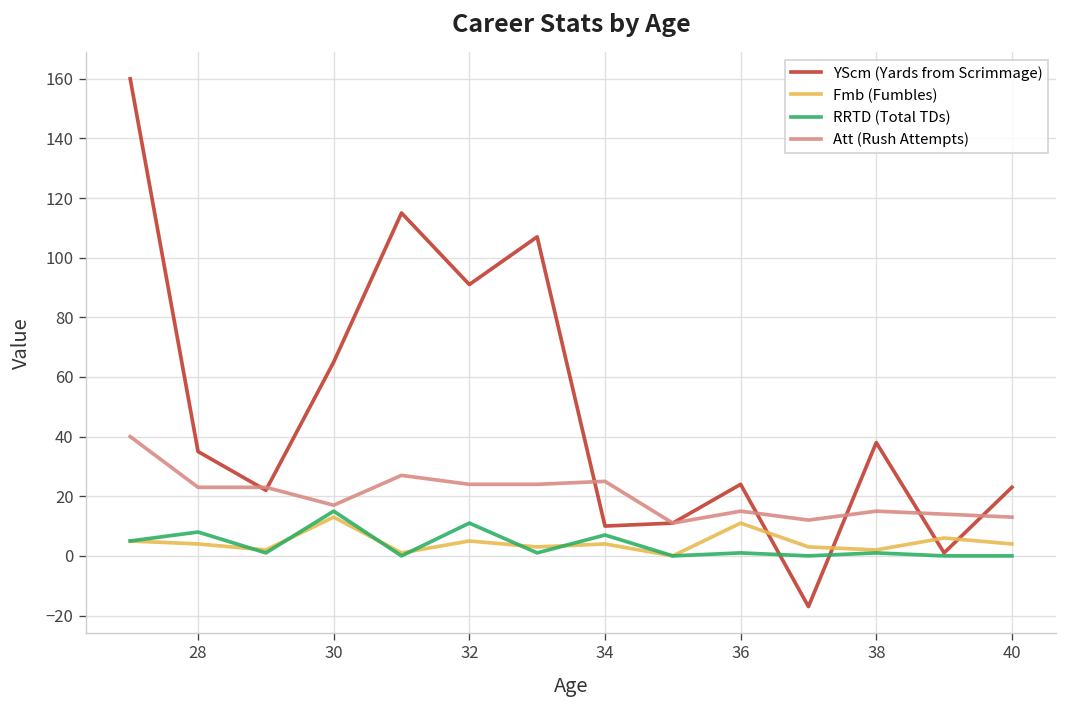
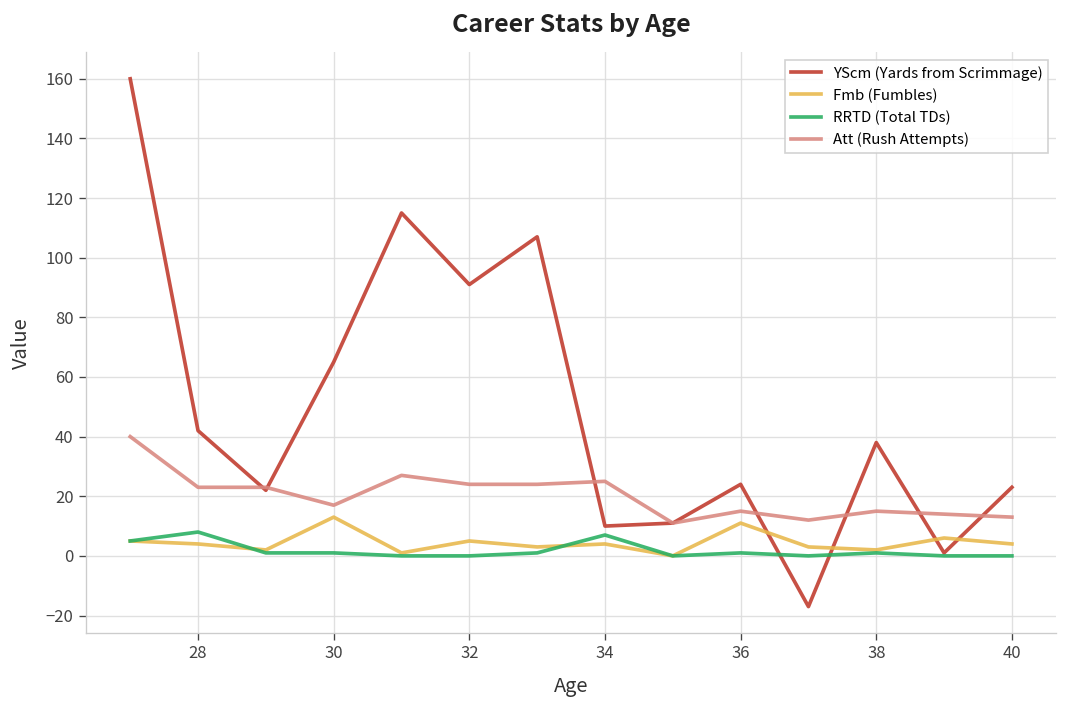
YScm (Yards from Scrimmage), 28: 35 -> 42
RRTD (Total TDs), 30: 15 -> 1
RRTD (Total TDs), 32: 11 -> 0
